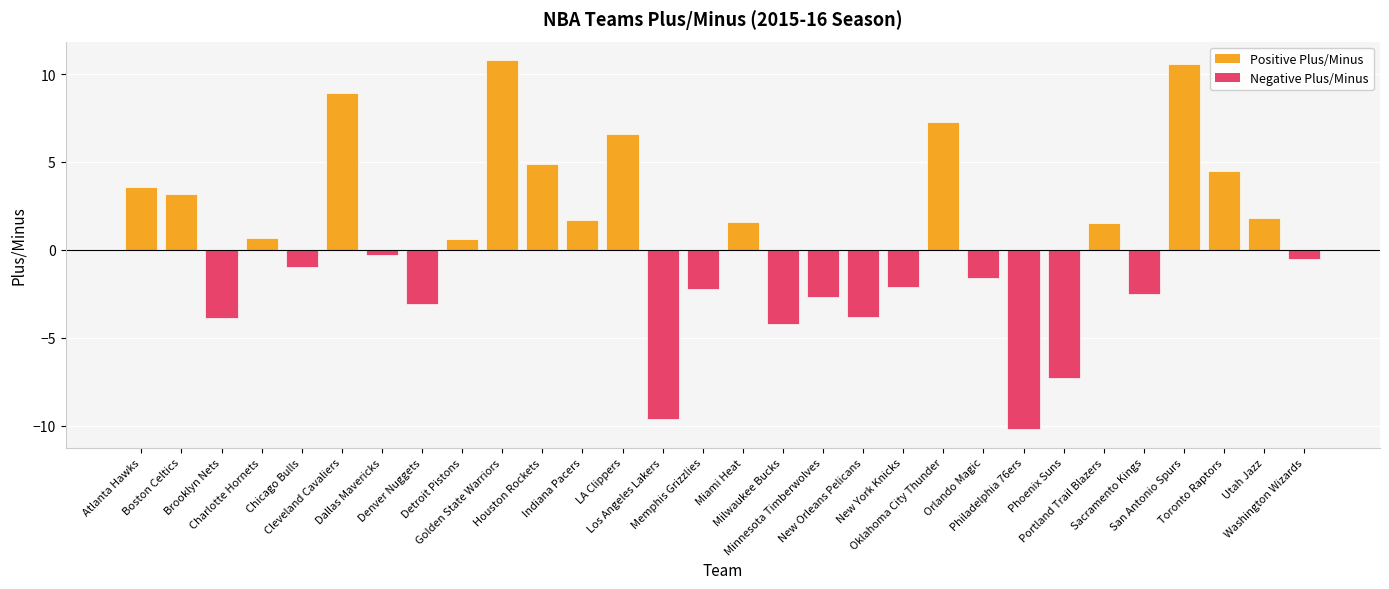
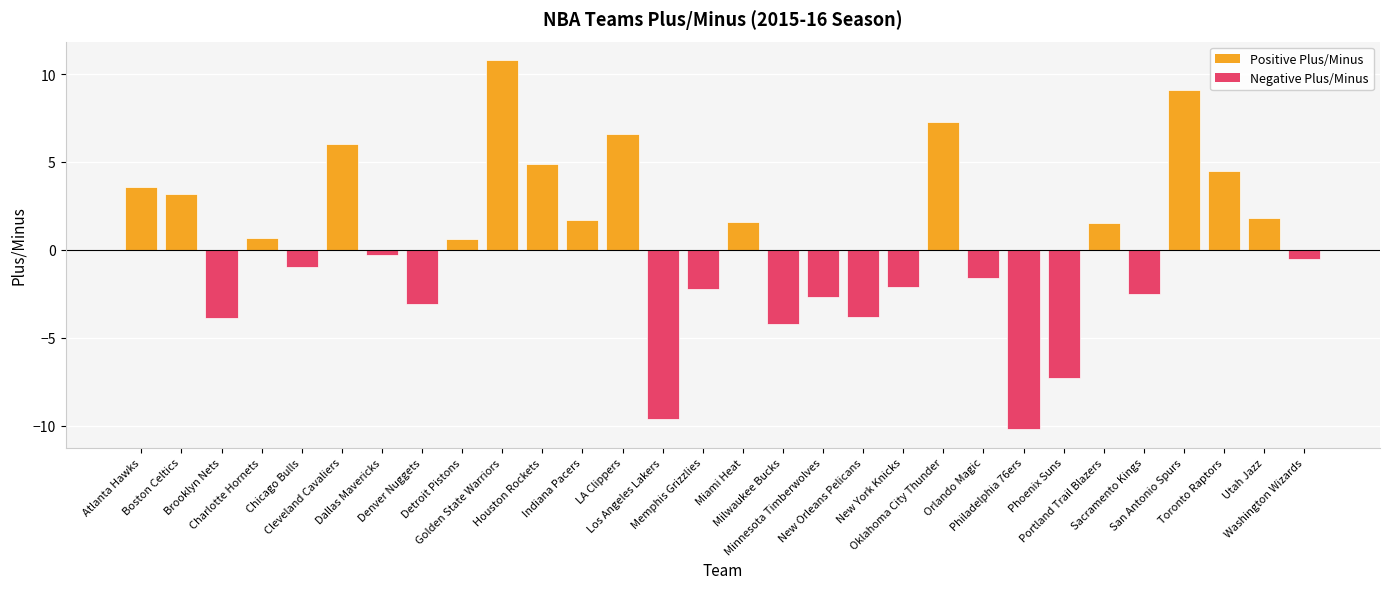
Cleveland Cavaliers: 8.9 -> 6.0
San Antonio Spurs: 10.6 -> 9.1
